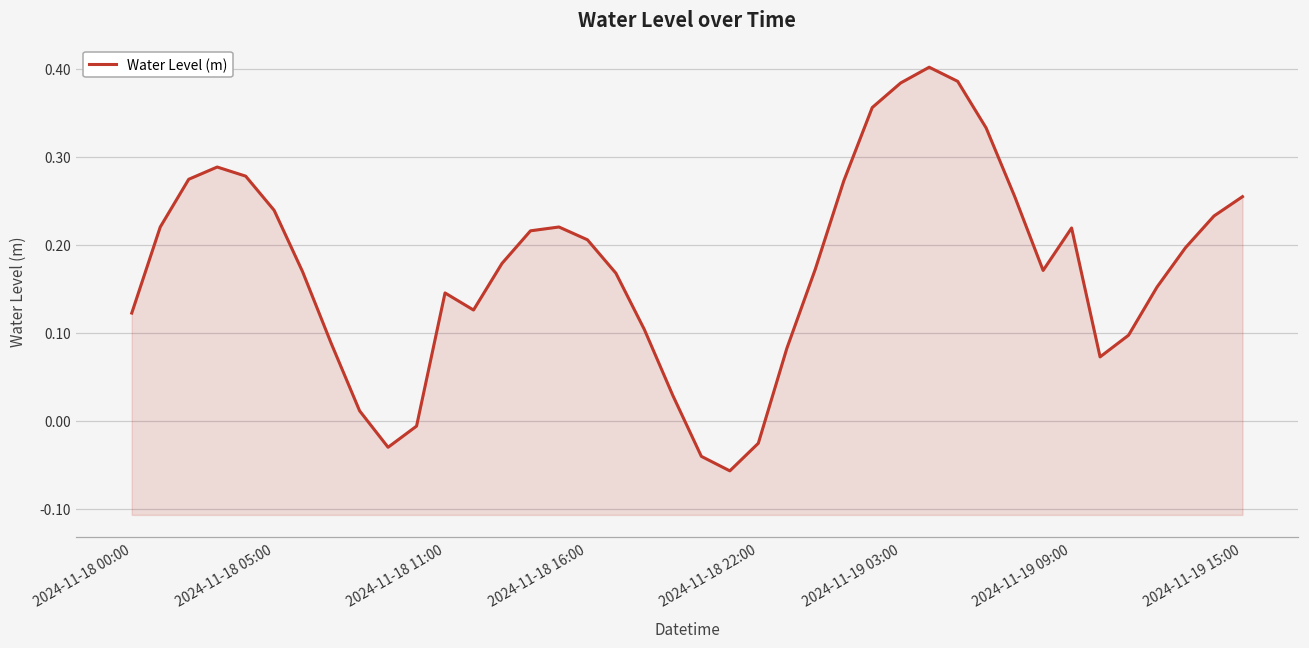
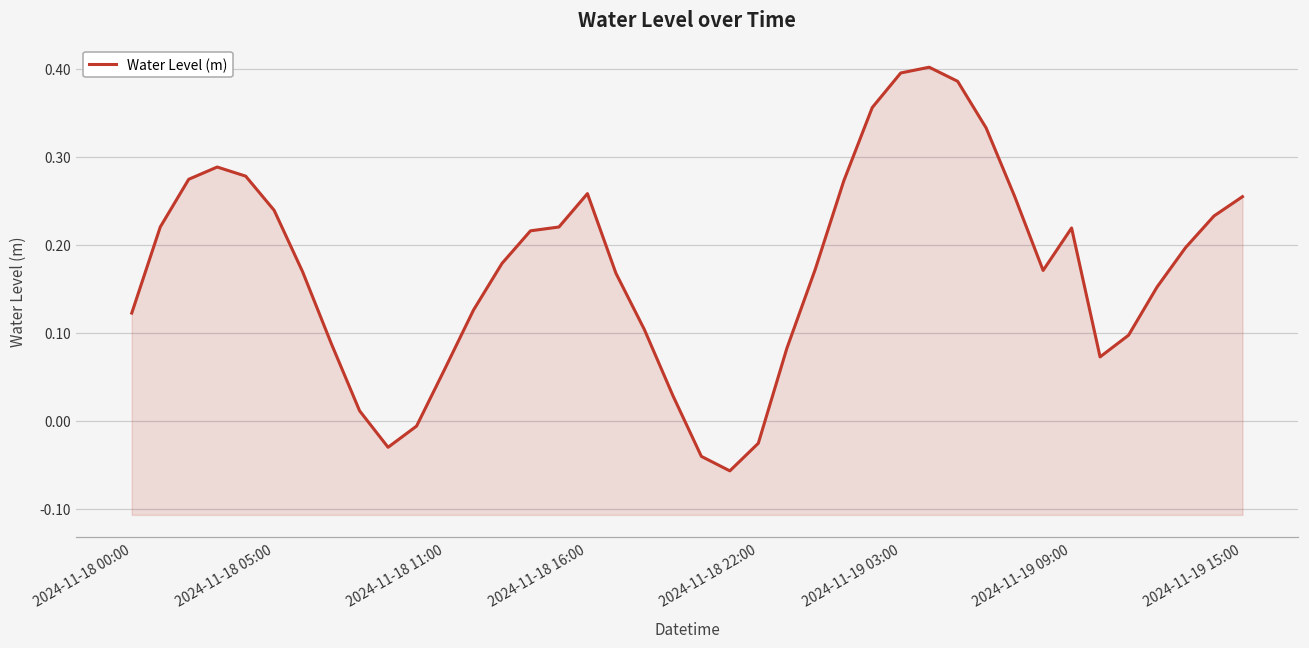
2024-11-18 11:00: 0.15 -> 0.06
2024-11-18 16:00: 0.21 -> 0.26
2024-11-19 03:00: 0.38 -> 0.40
